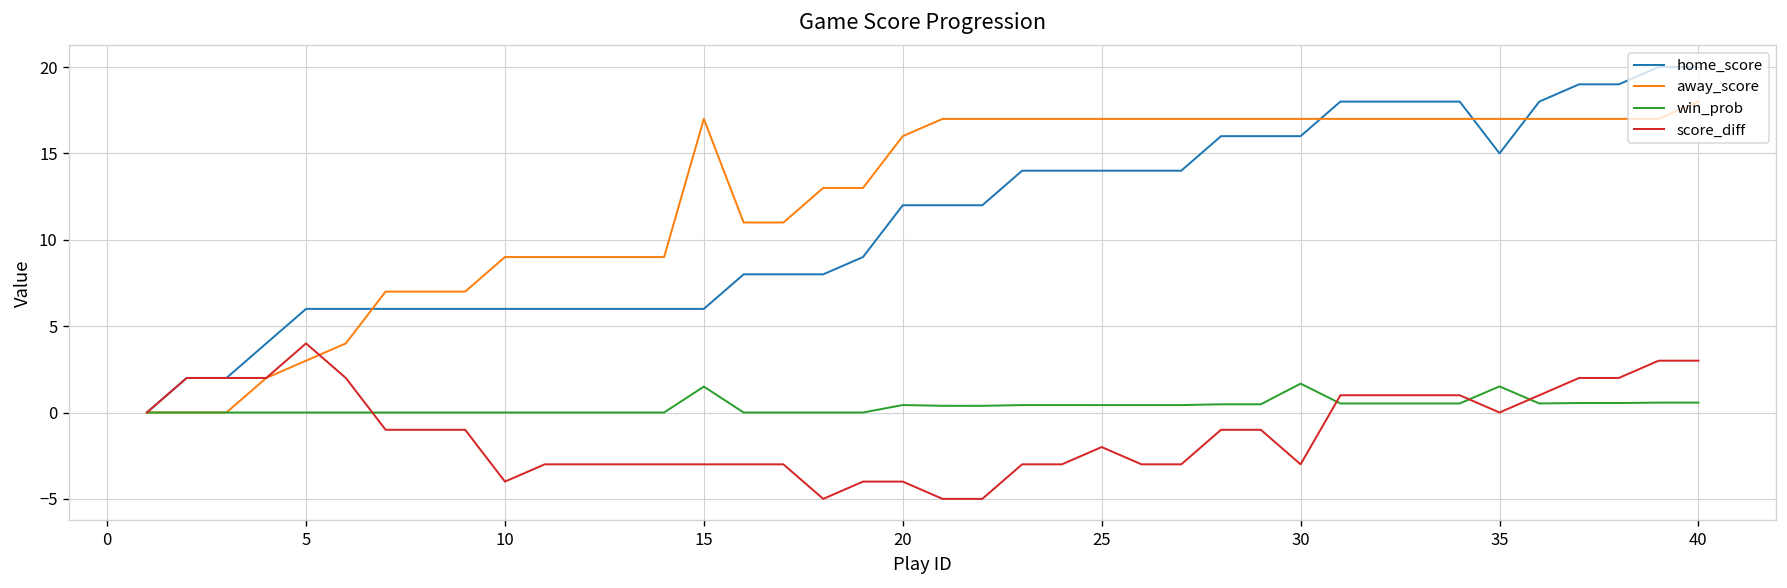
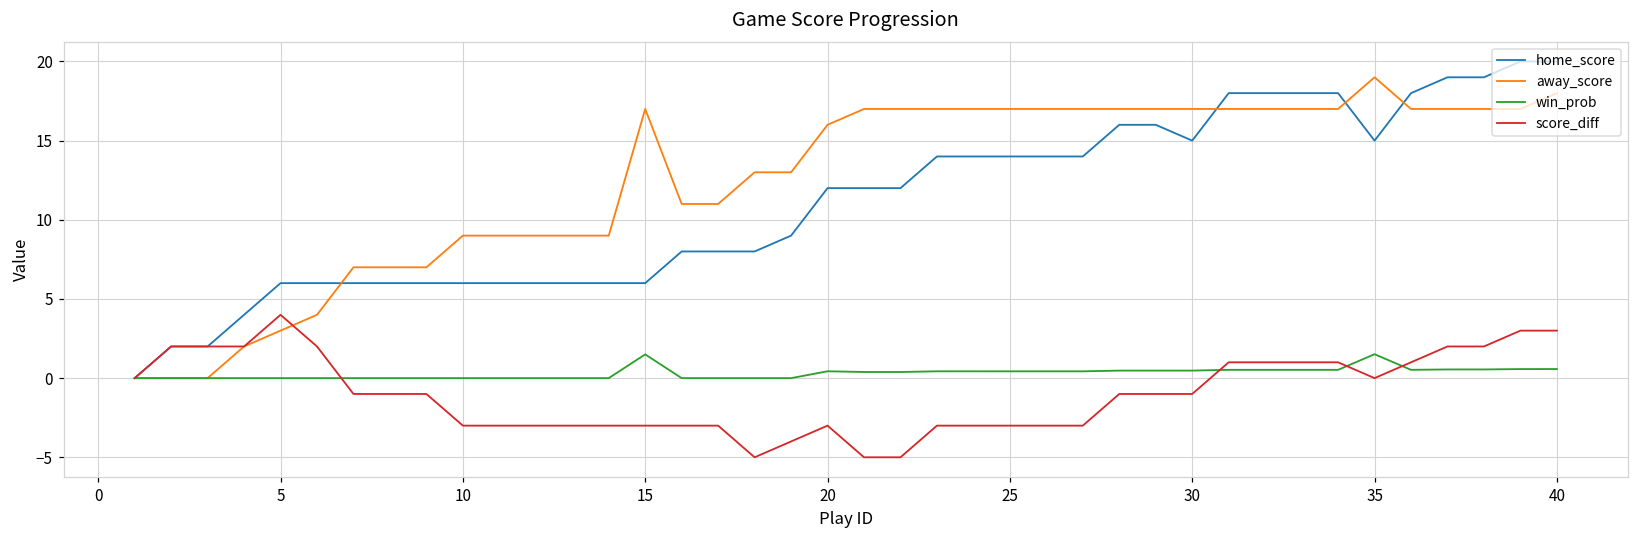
score_diff, 10: -4 -> -3
score_diff, 20: -4 -> -3
score_diff, 25: -2 -> -3
home_score, 30: 16 -> 15
win_prob, 30: 1.7 -> 0.5
score_diff, 30: -3 -> -1
away_score, 35: 17 -> 19
